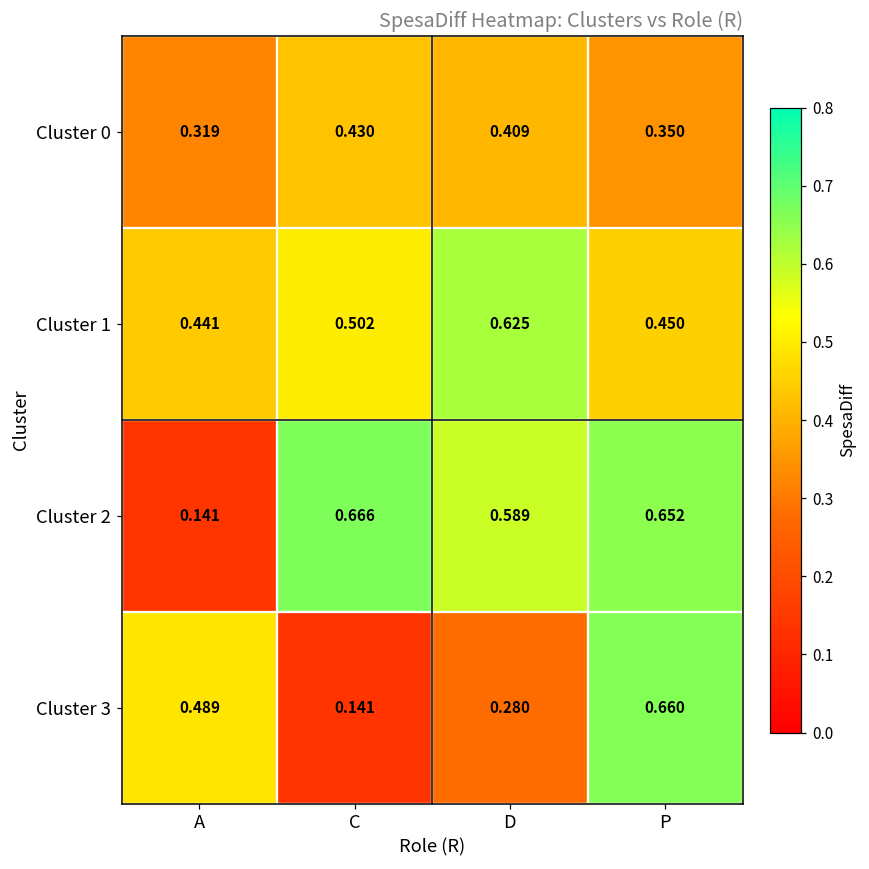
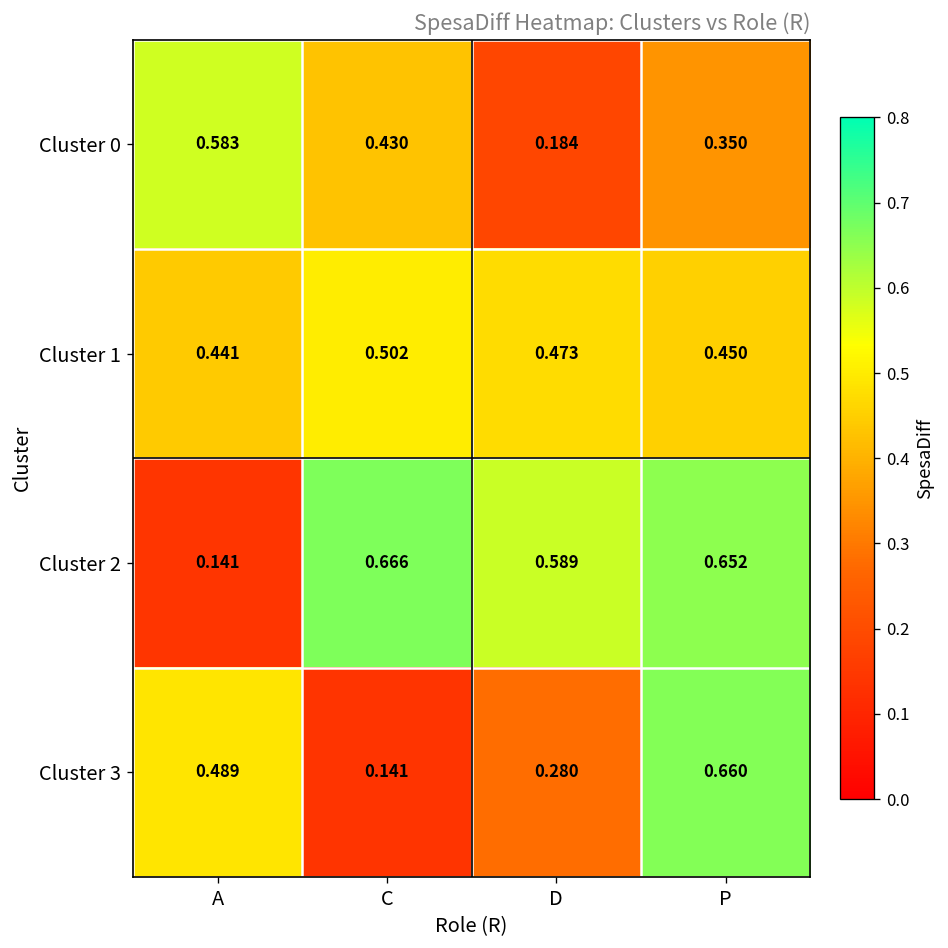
Cluster 0, A: 0.319 -> 0.583
Cluster 0, D: 0.409 -> 0.184
Cluster 1, D: 0.625 -> 0.473
